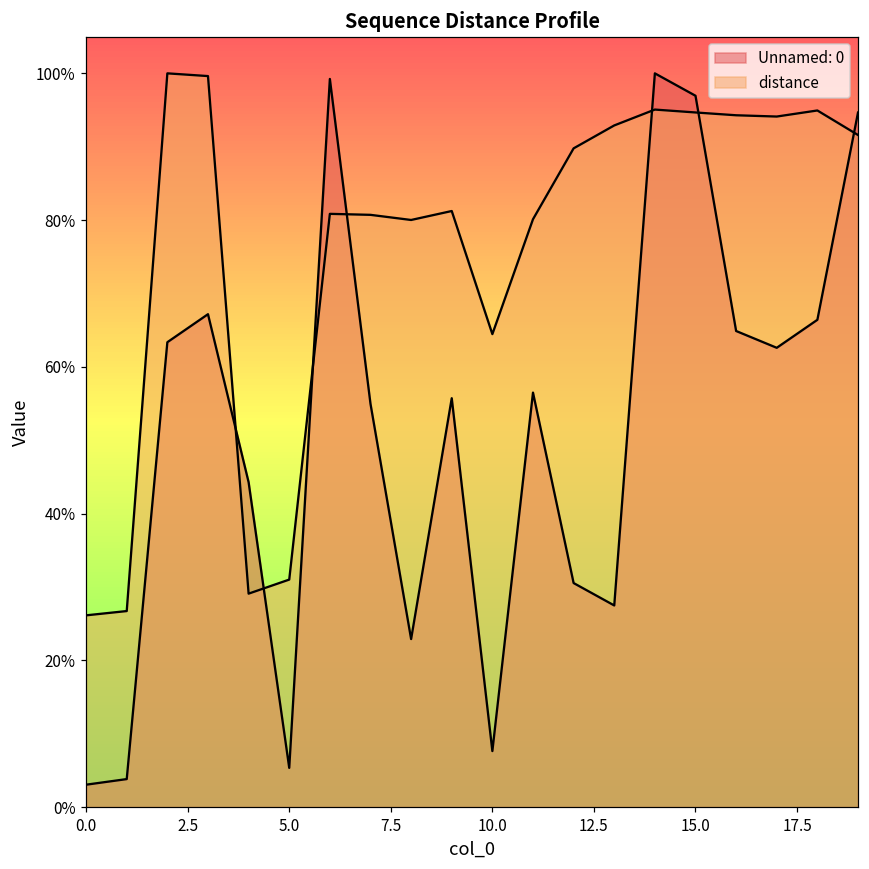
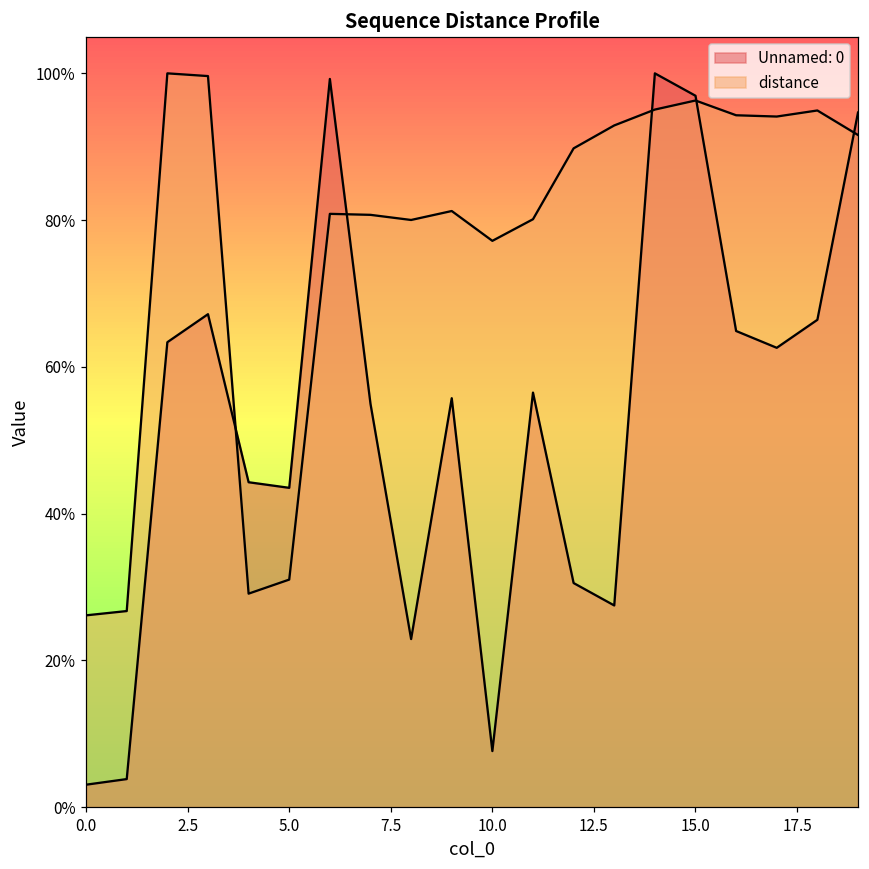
Unnamed: 0, 5.0: 5% -> 44%
distance, 10.0: 64% -> 77%
distance, 15.0: 95% -> 96%
